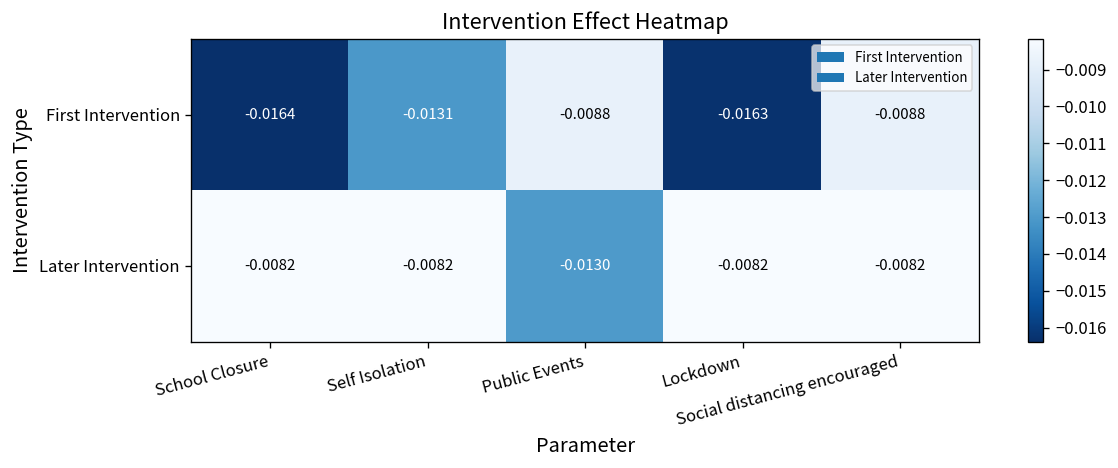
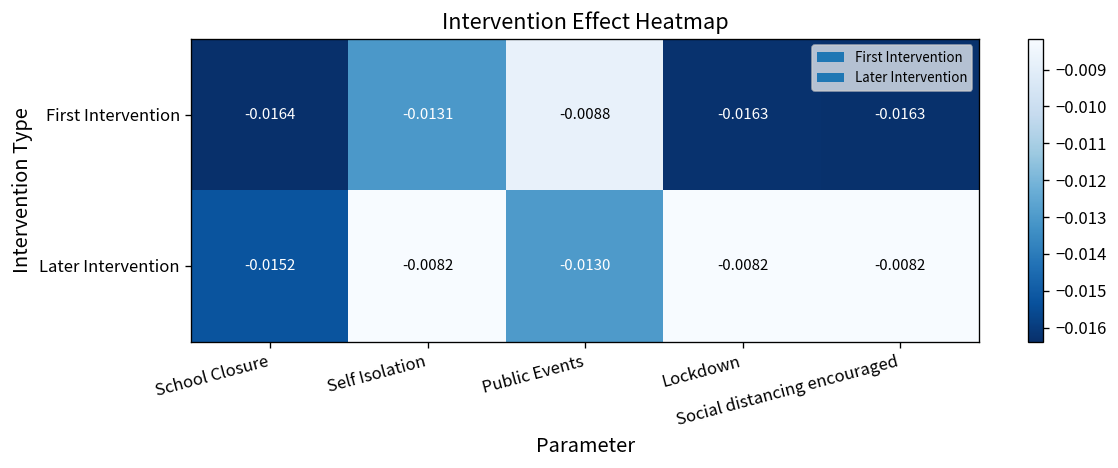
First Intervention, Social distancing encouraged: -0.0088 -> -0.0163
Later Intervention, School Closure: -0.0082 -> -0.0152
